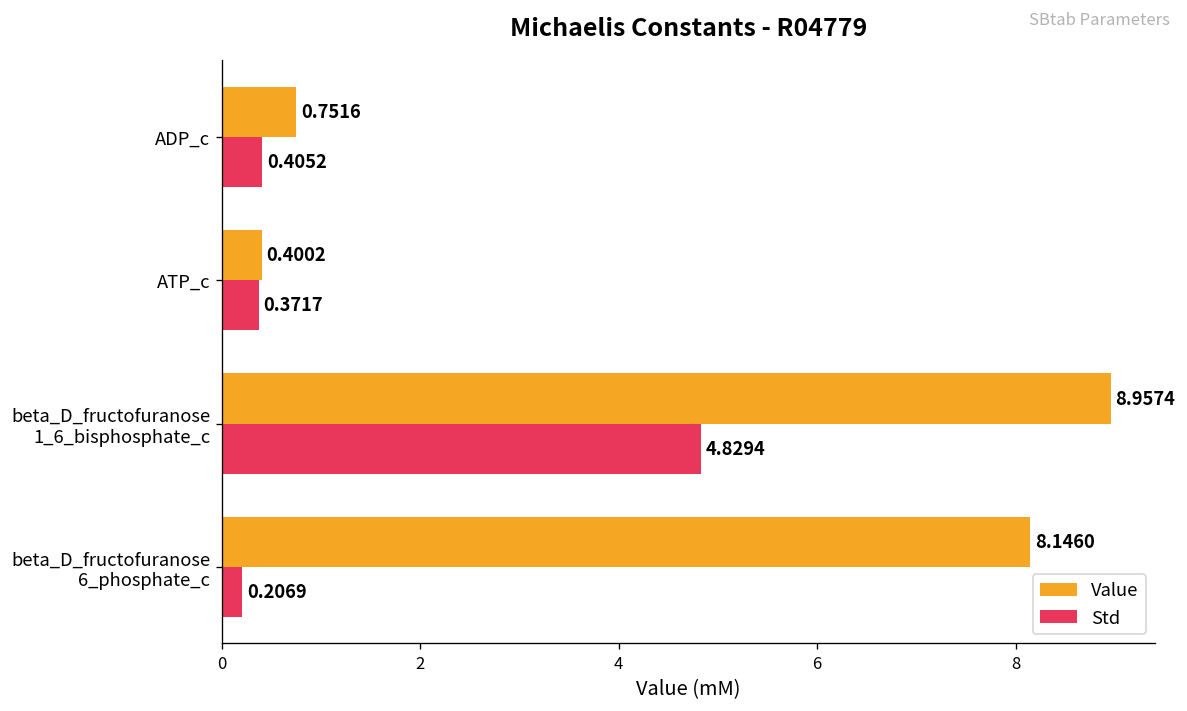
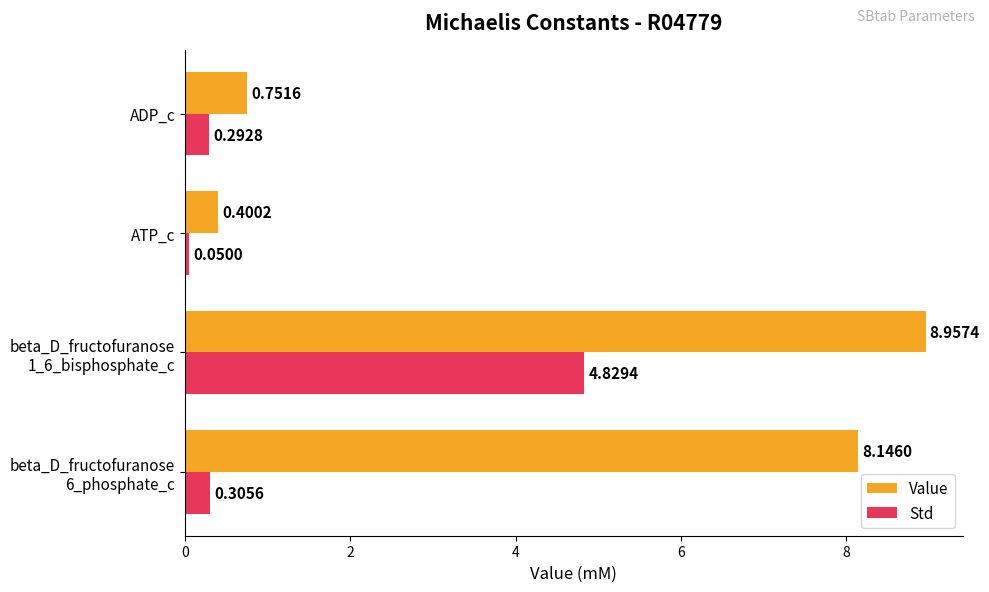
Std, ADP_c: 0.4052 -> 0.2928
Std, ATP_c: 0.3717 -> 0.0500
Std, beta_D_fructofuranose 6_phosphate_c: 0.2069 -> 0.3056
